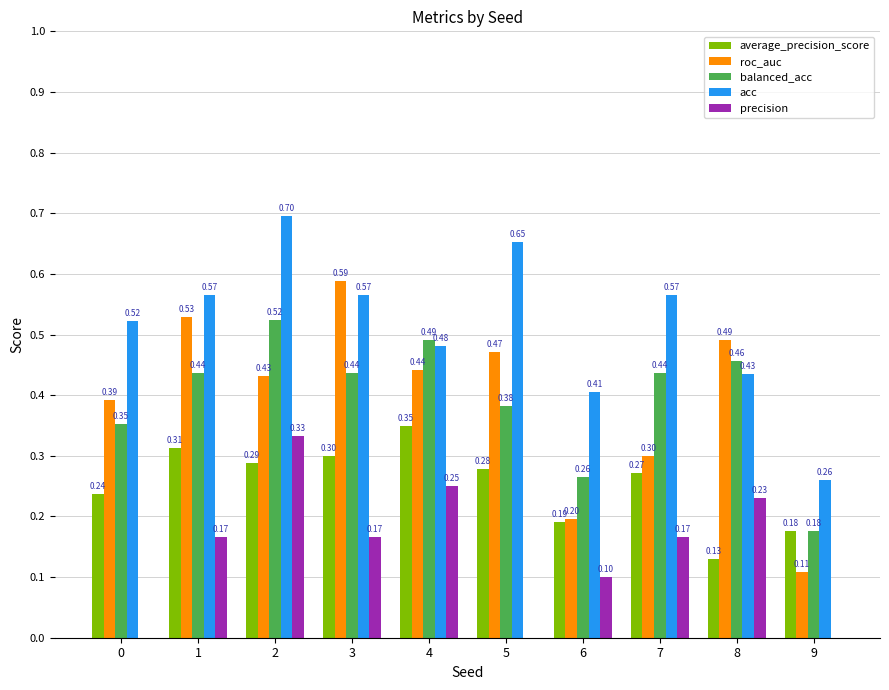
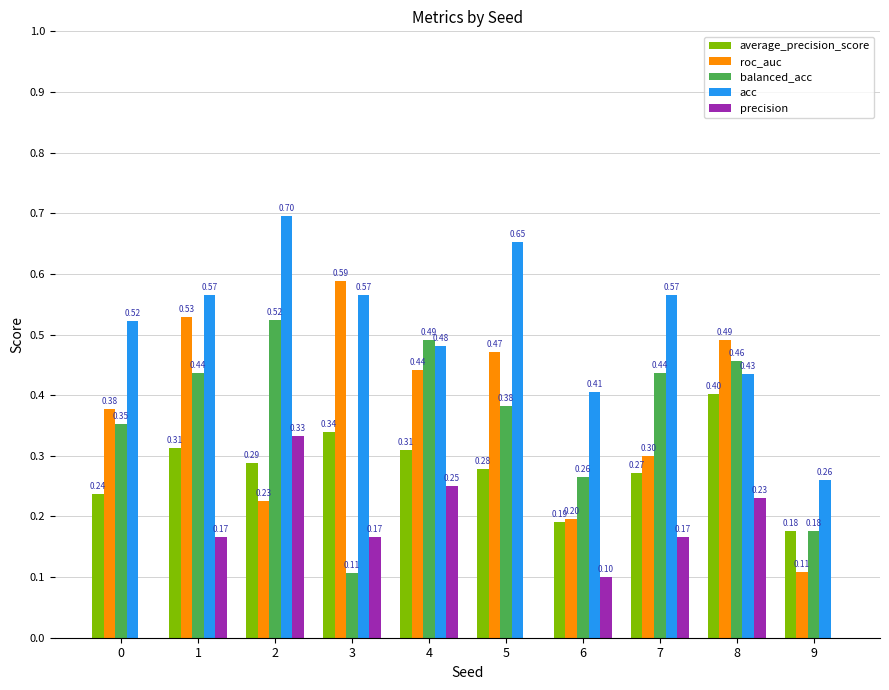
roc_auc, 0: 0.39 -> 0.38
roc_auc, 2: 0.43 -> 0.23
average_precision_score, 3: 0.30 -> 0.34
balanced_acc, 3: 0.44 -> 0.11
average_precision_score, 4: 0.35 -> 0.31
average_precision_score, 8: 0.13 -> 0.40
